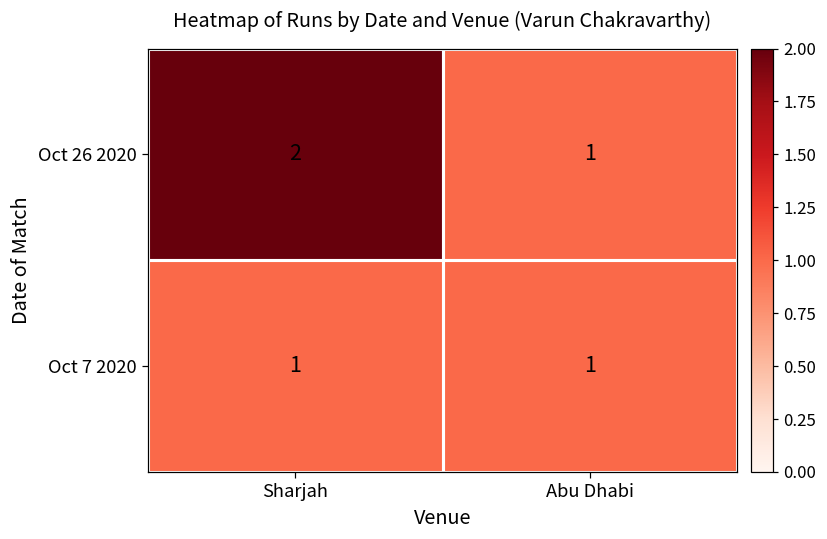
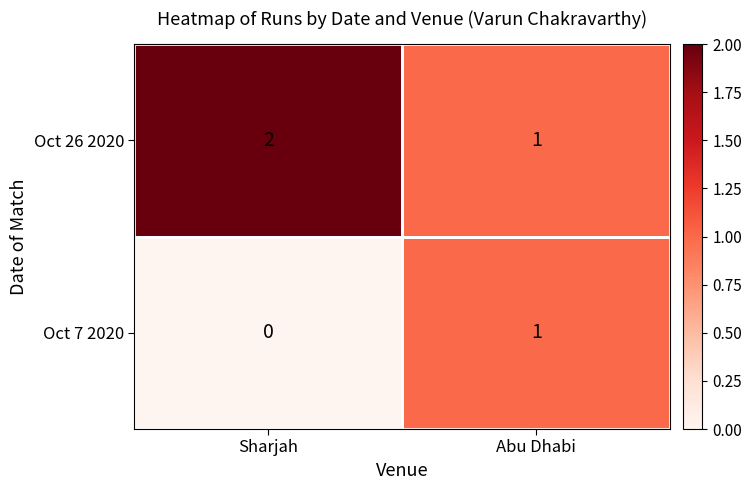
Oct 7 2020, Sharjah: 1 -> 0
